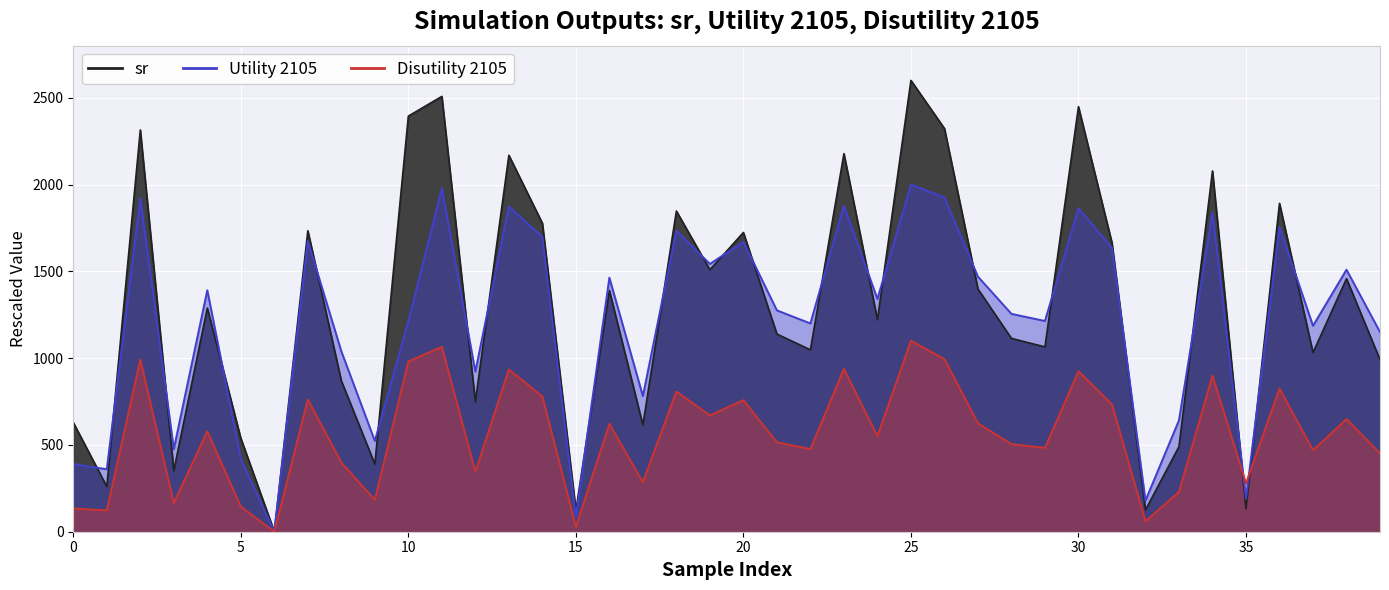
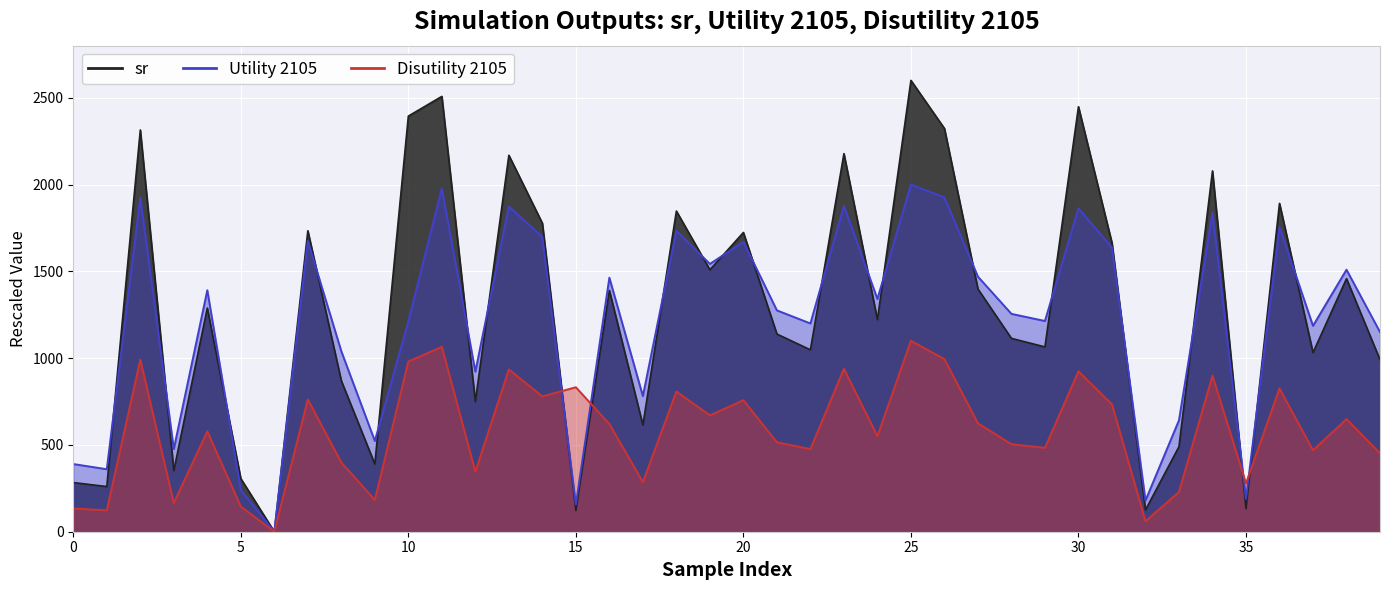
sr, 0: 630 -> 280
sr, 5: 540 -> 310
Utility 2105, 5: 420 -> 240
Utility 2105, 15: 90 -> 160
Disutility 2105, 15: 30 -> 830
